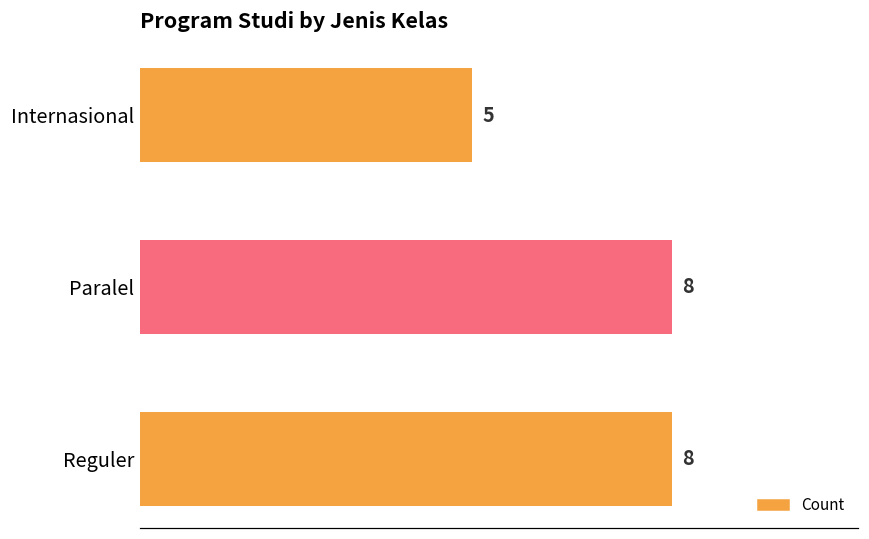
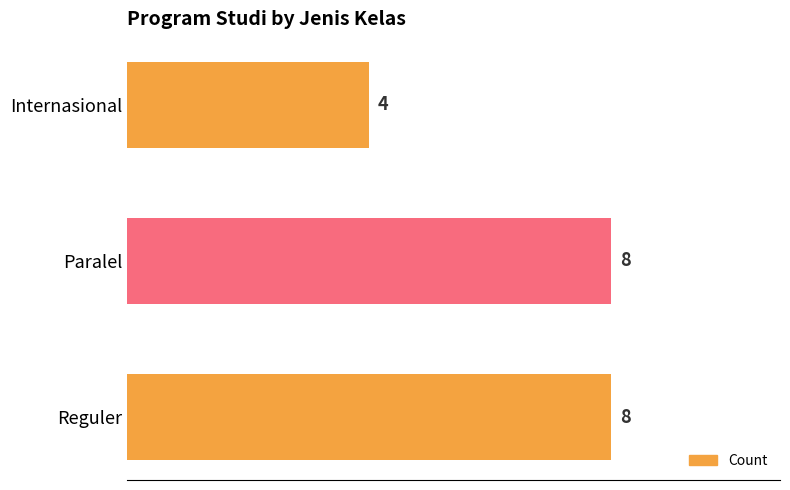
Internasional: 5 -> 4
